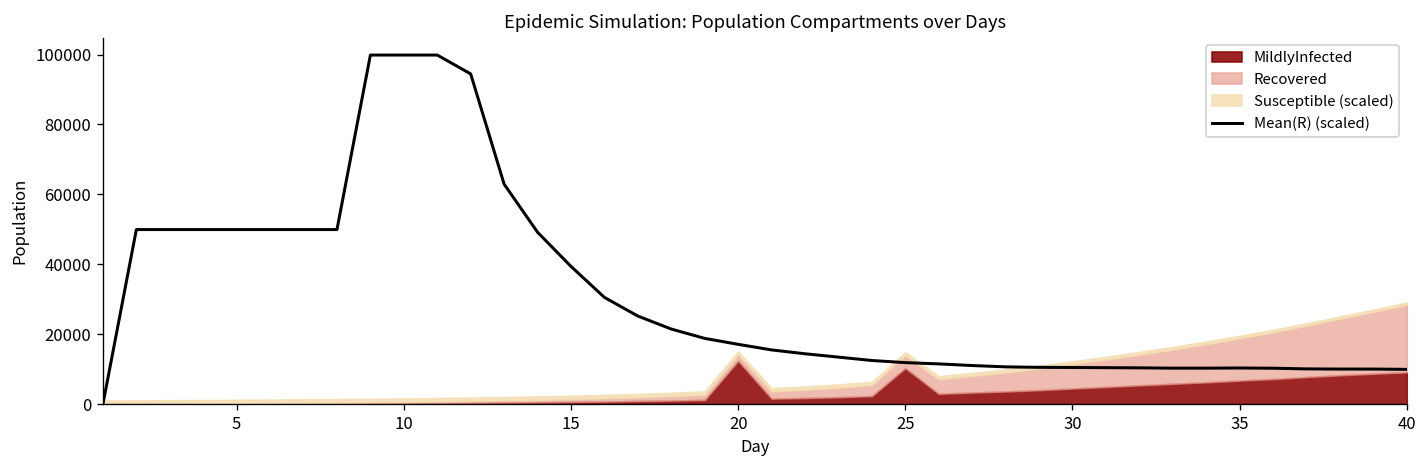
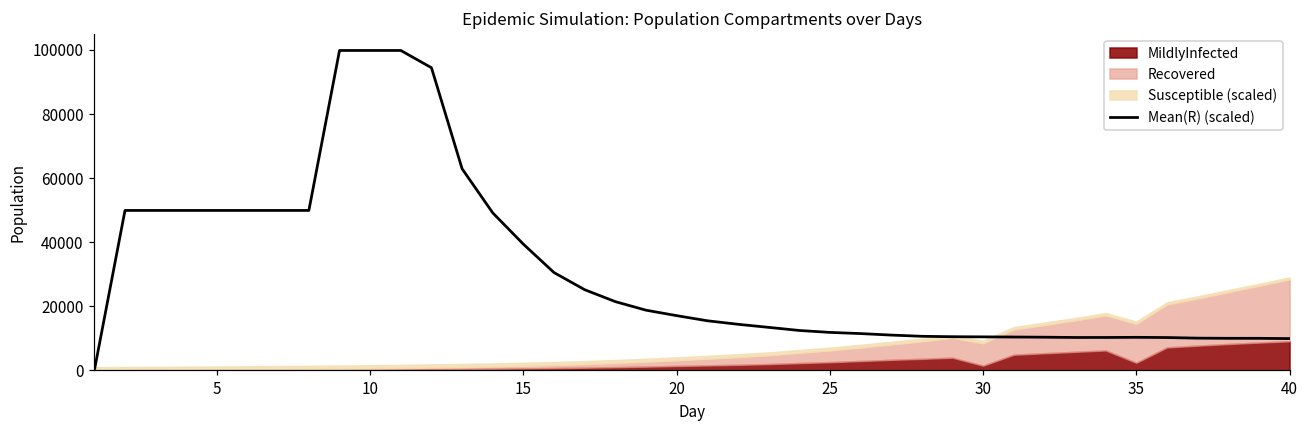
MildlyInfected, 20: 12000 -> 1000
MildlyInfected, 25: 10000 -> 3000
MildlyInfected, 30: 4000 -> 1000
MildlyInfected, 35: 7000 -> 2000
